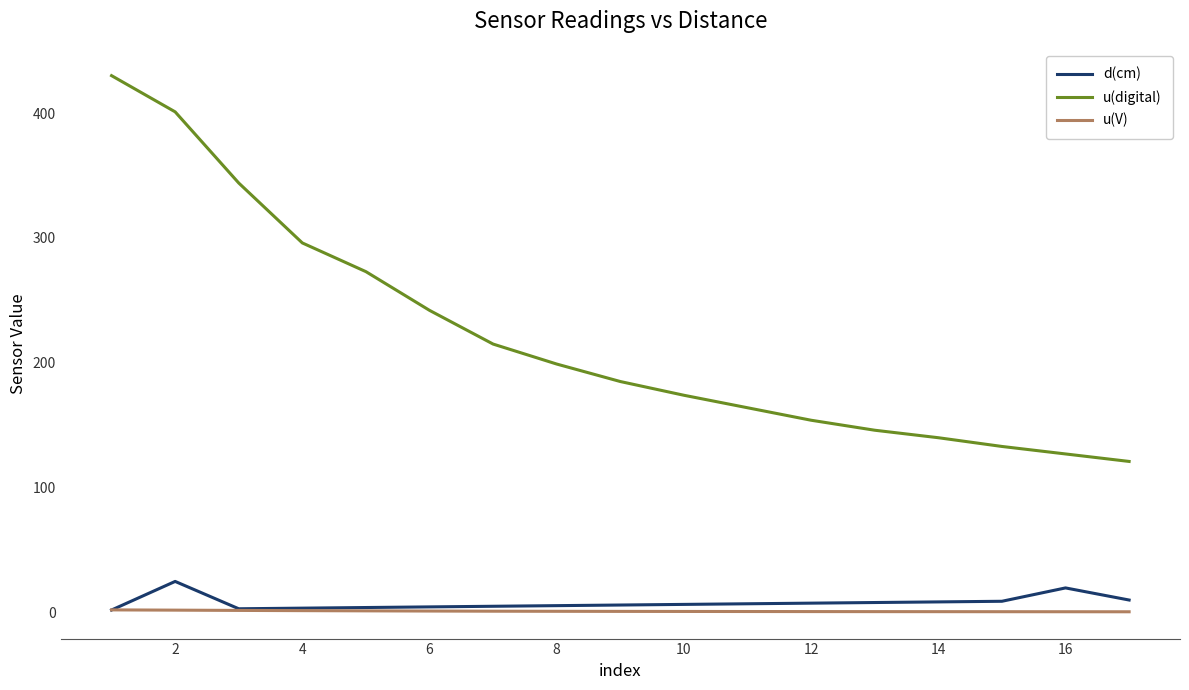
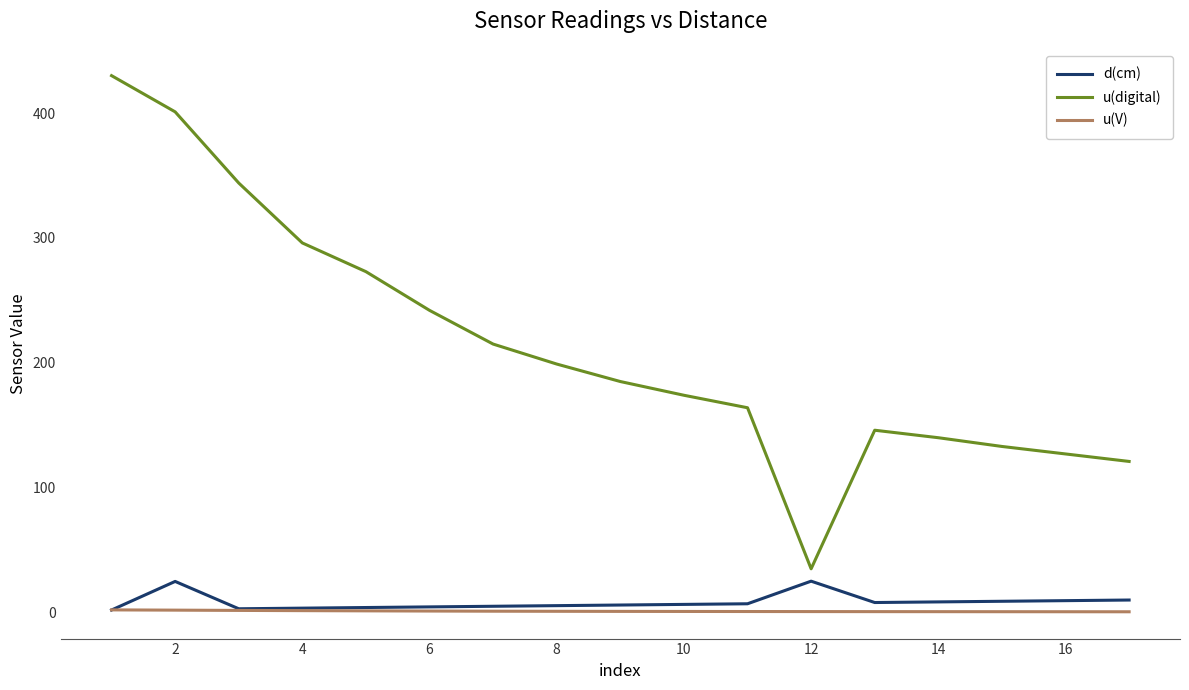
d(cm), 12: 8 -> 25
u(digital), 12: 154 -> 35
d(cm), 16: 20 -> 10
